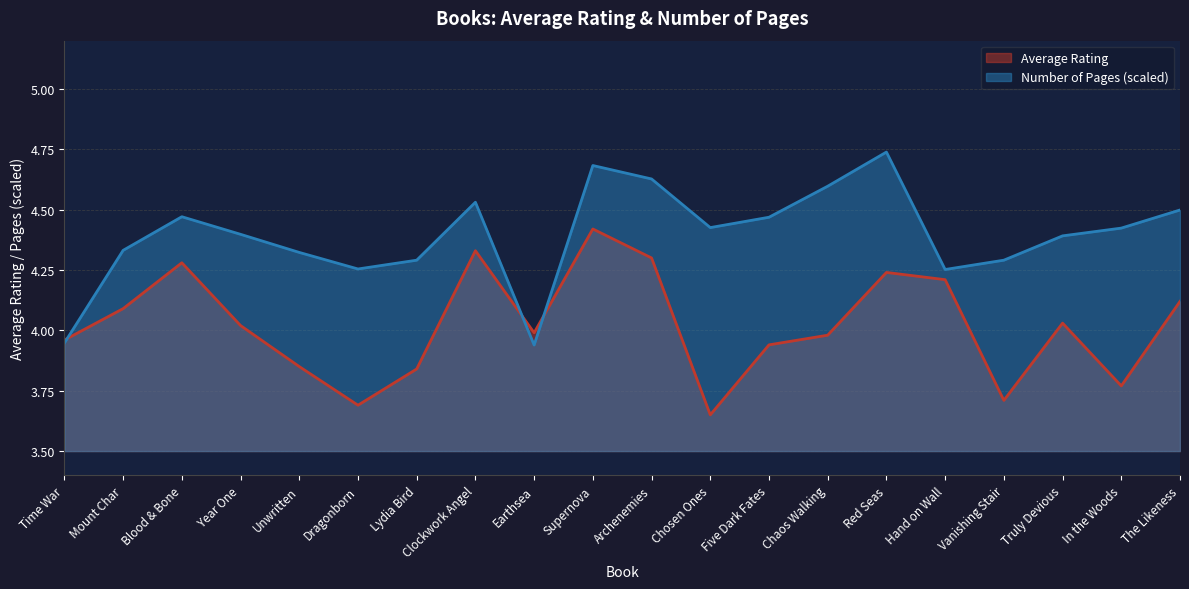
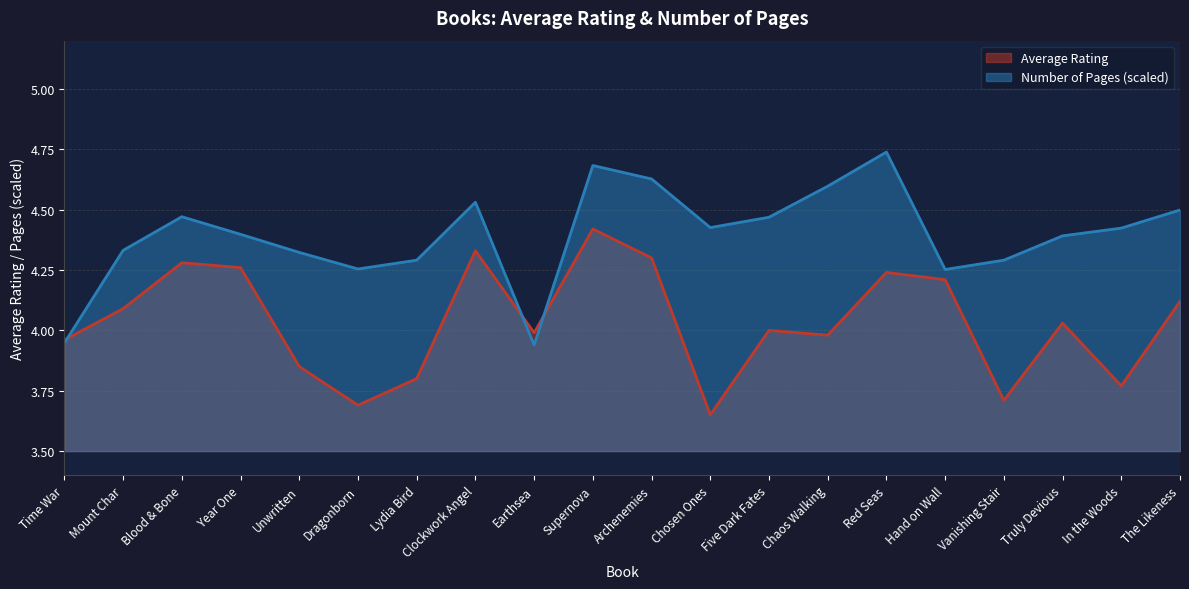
Average Rating, Year One: 4.02 -> 4.26
Average Rating, Lydia Bird: 3.84 -> 3.80
Average Rating, Five Dark Fates: 3.94 -> 4.00
